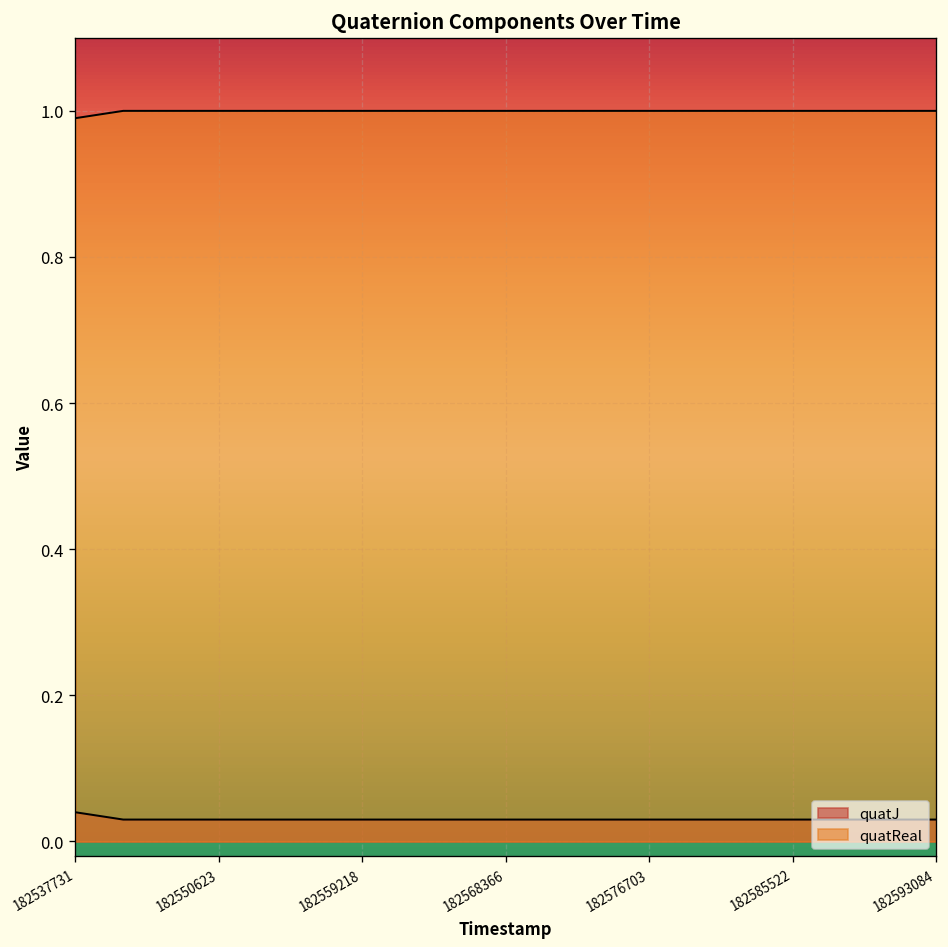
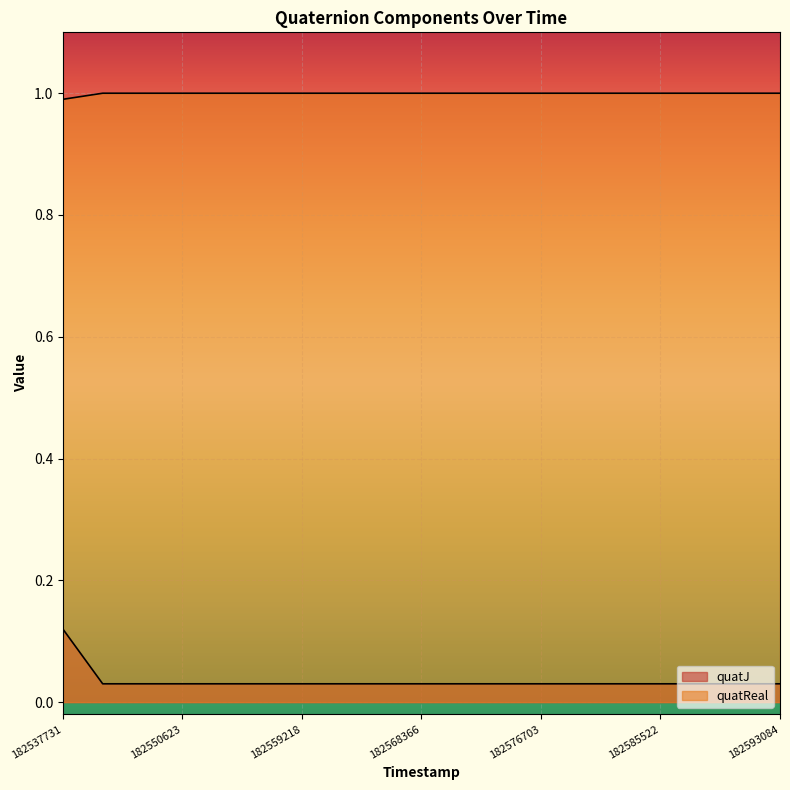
quatJ, 182537731: 0.04 -> 0.12
